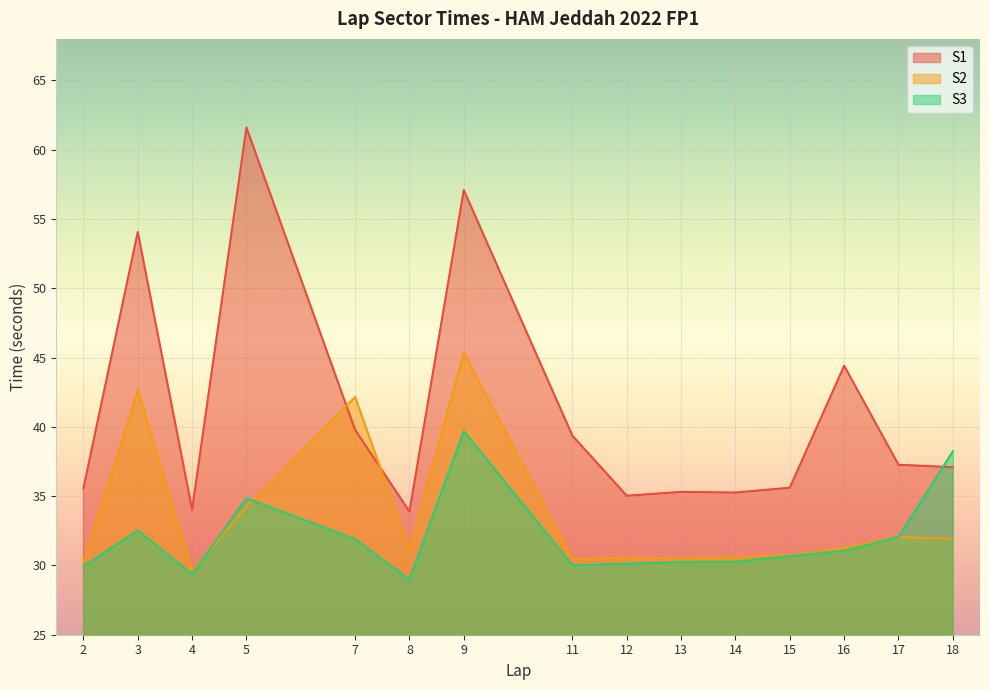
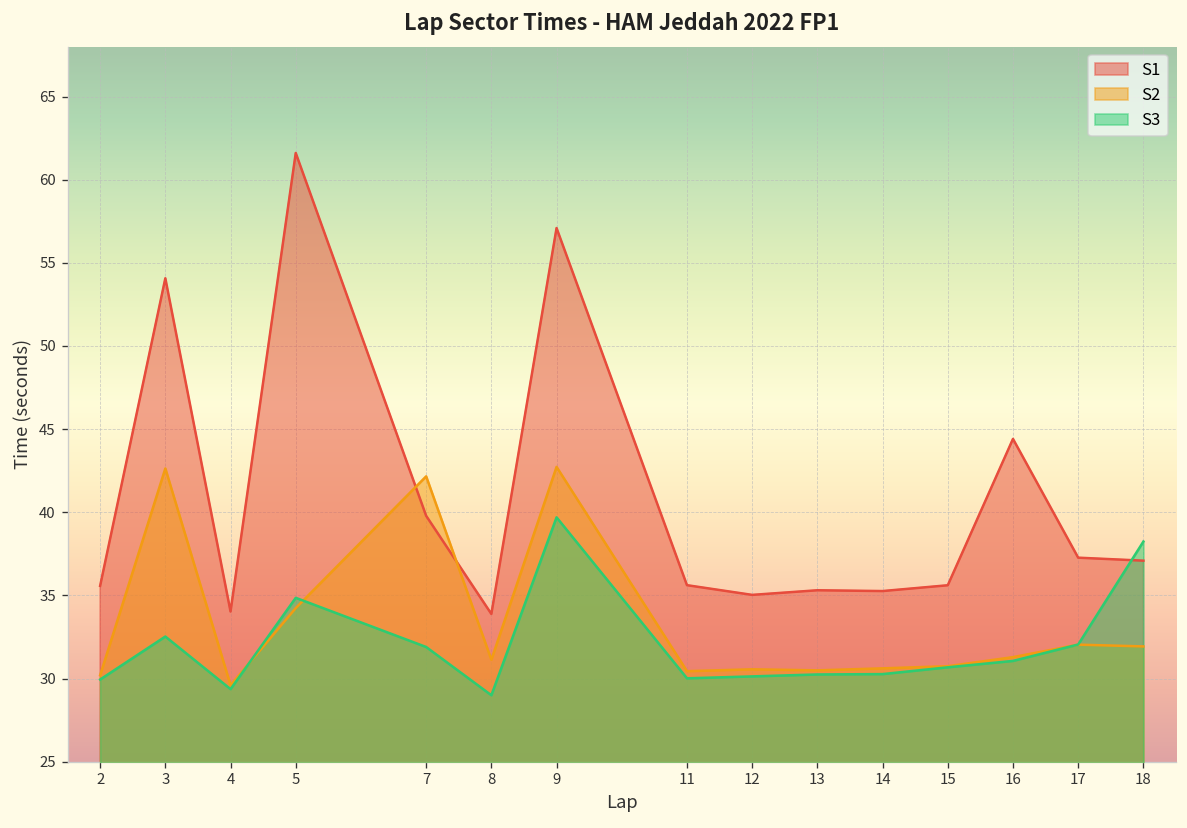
S2, 9: 45.4 -> 42.7
S1, 11: 39.4 -> 35.6
